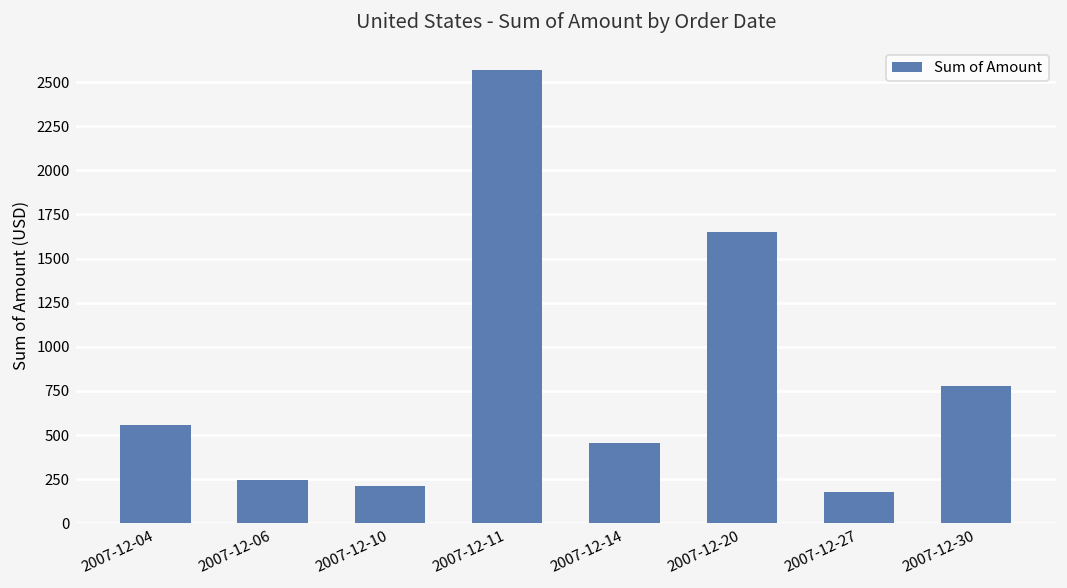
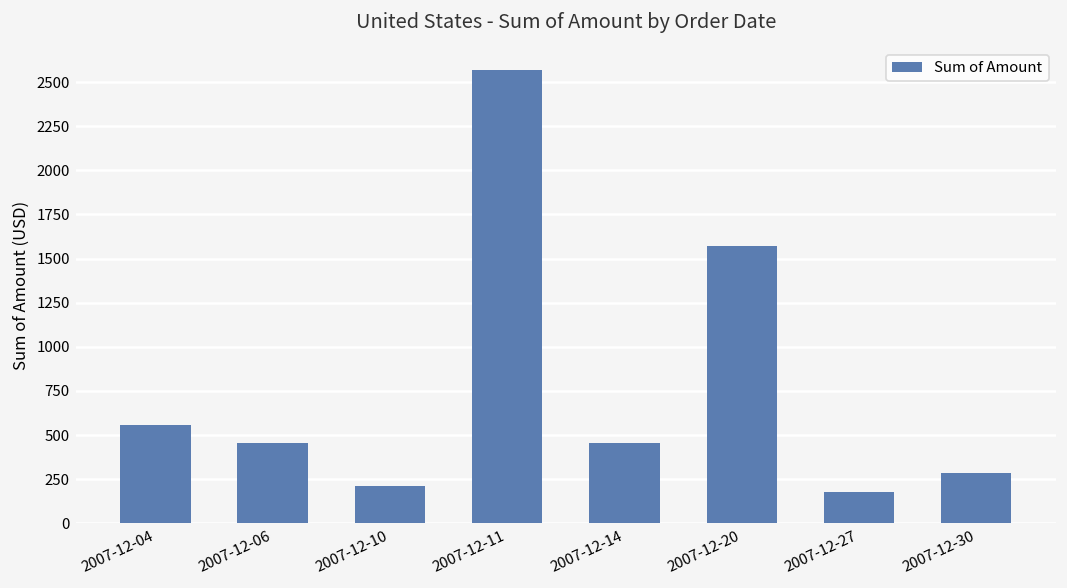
2007-12-06: 240 -> 460
2007-12-20: 1650 -> 1570
2007-12-30: 780 -> 280
